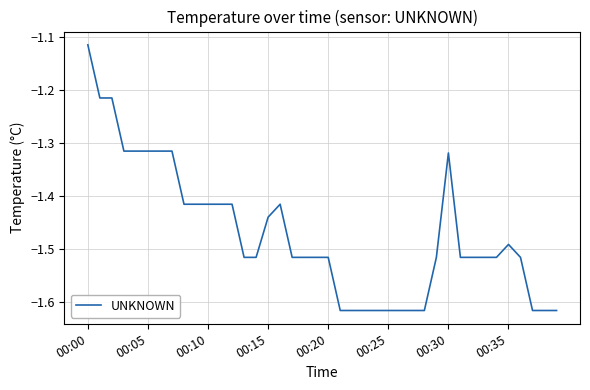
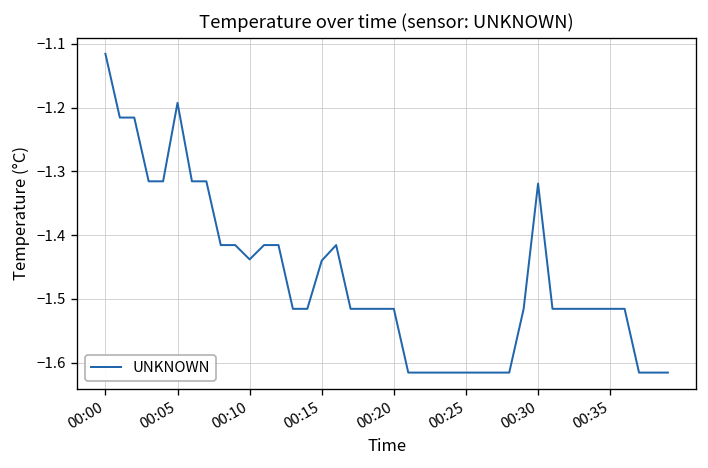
00:05: -1.32 -> -1.19
00:10: -1.42 -> -1.44
00:35: -1.49 -> -1.52
